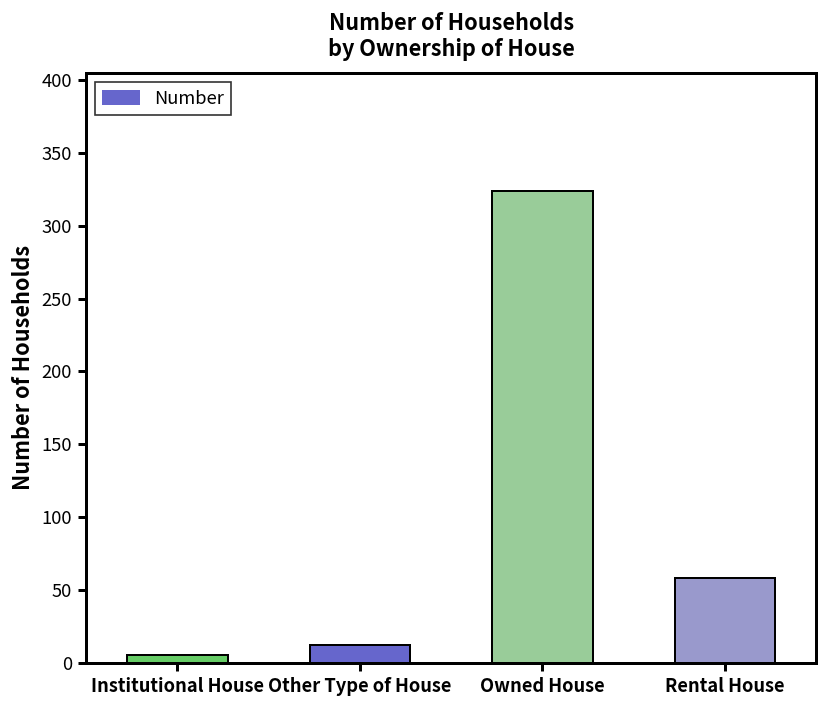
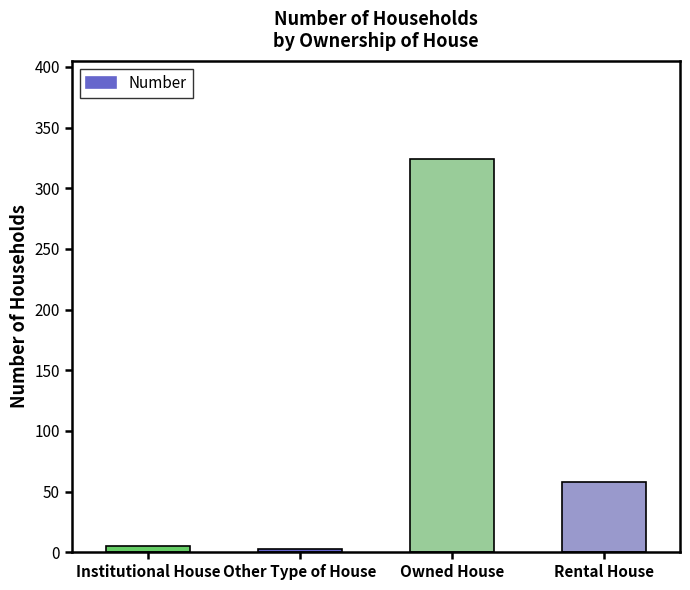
Other Type of House: 12 -> 3
